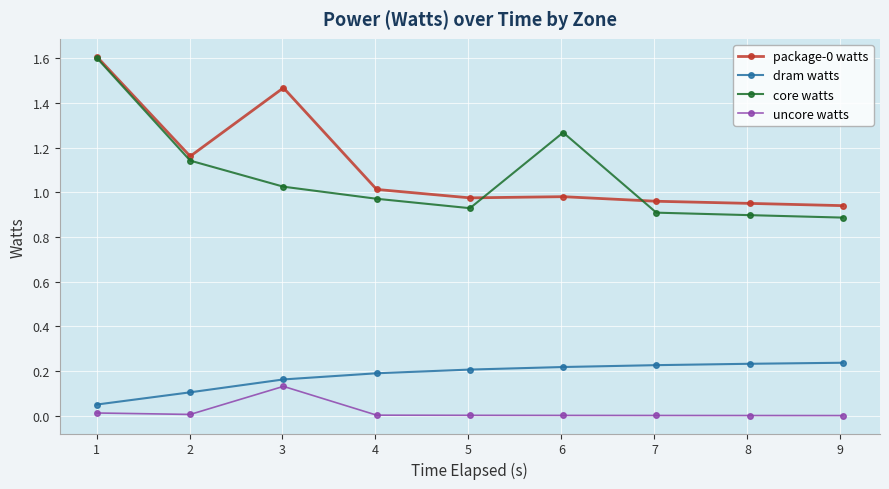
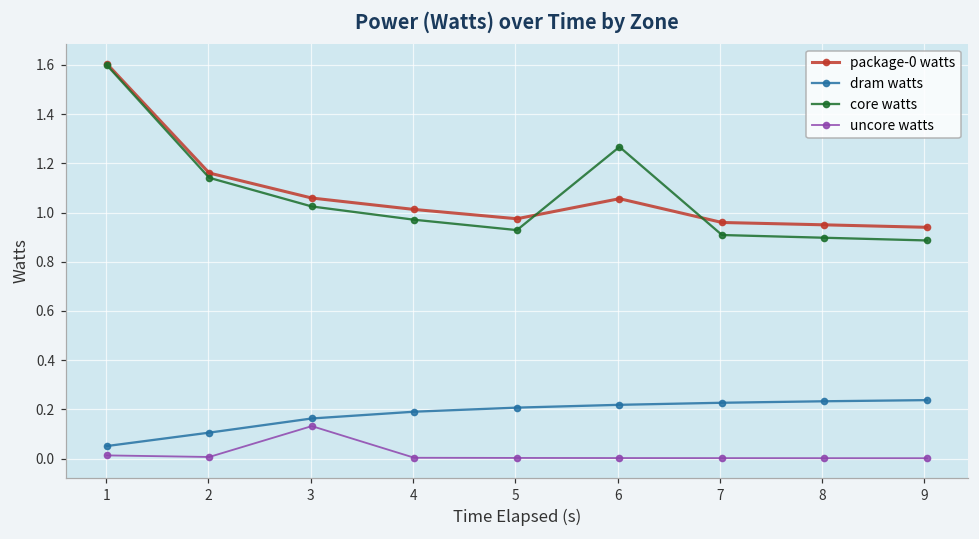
package-0 watts, 3: 1.47 -> 1.06
package-0 watts, 6: 0.98 -> 1.06
